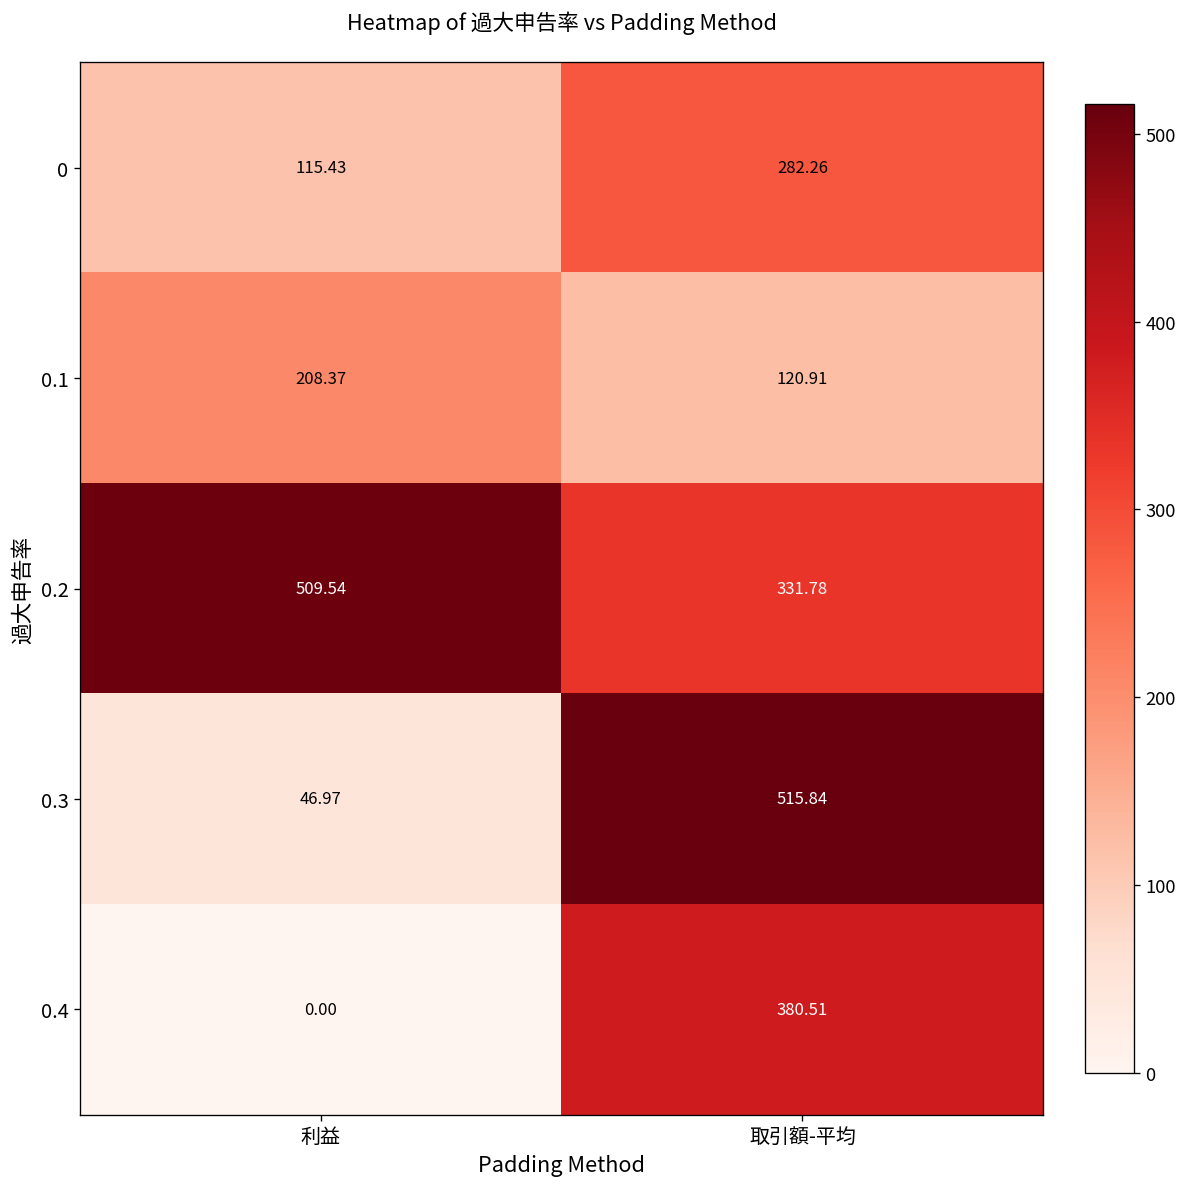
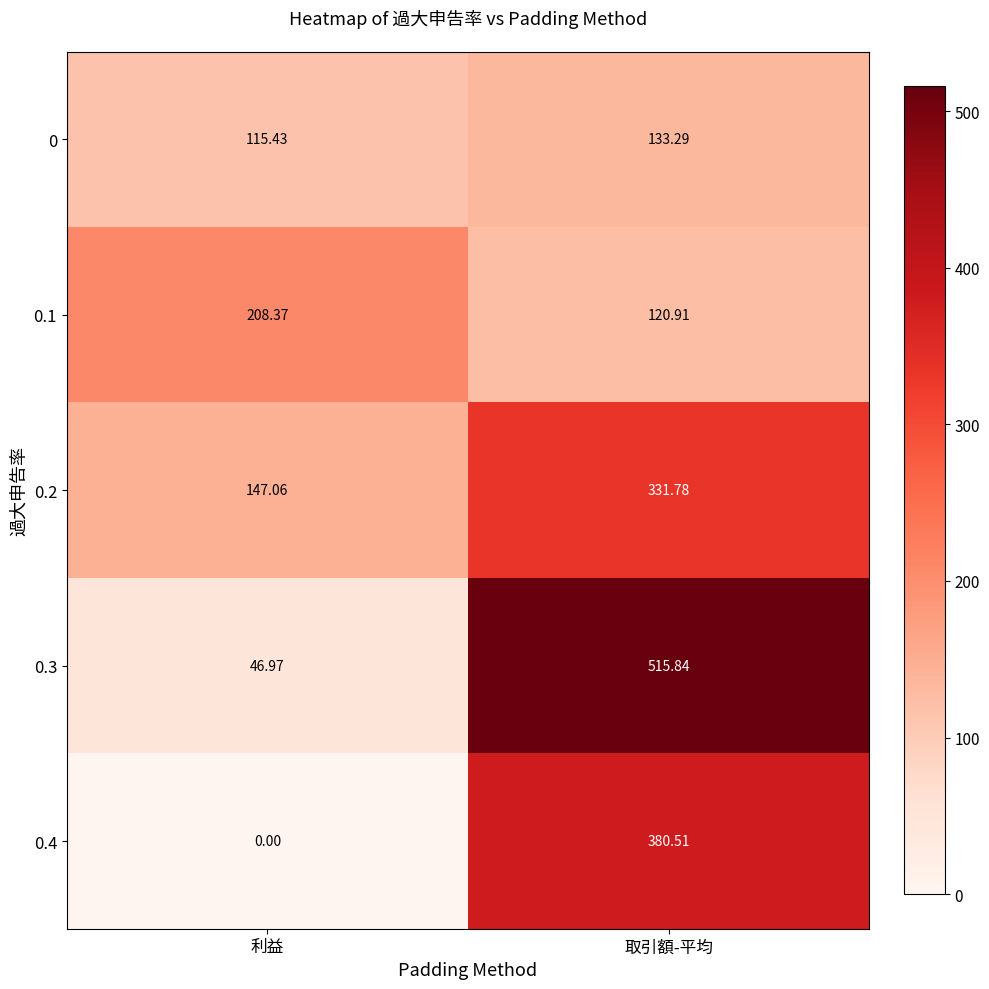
0, 取引額-平均: 282.26 -> 133.29
0.2, 利益: 509.54 -> 147.06
